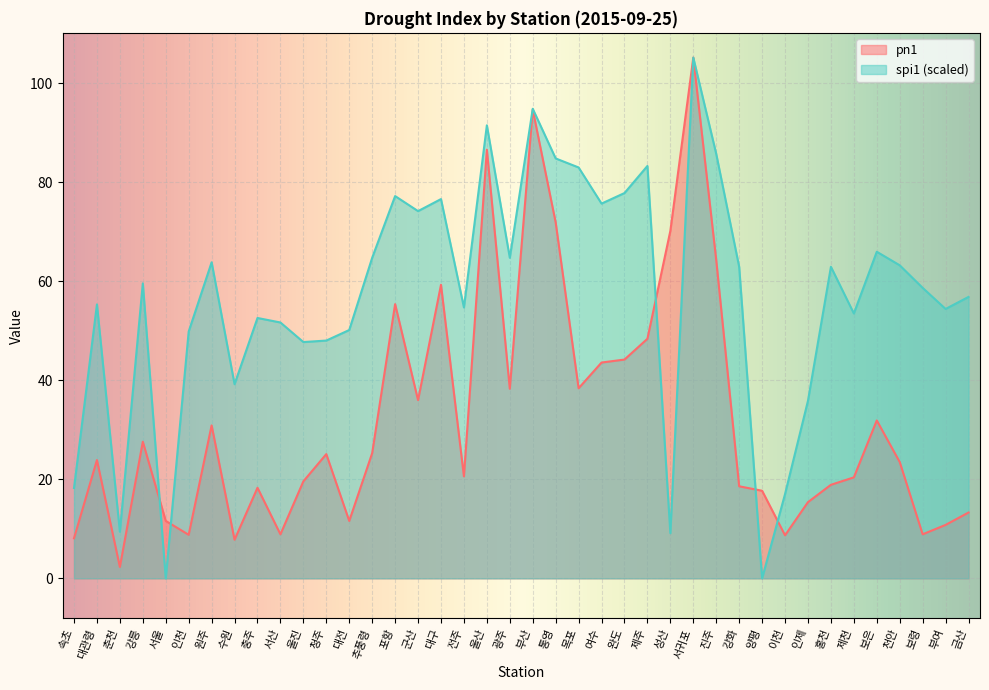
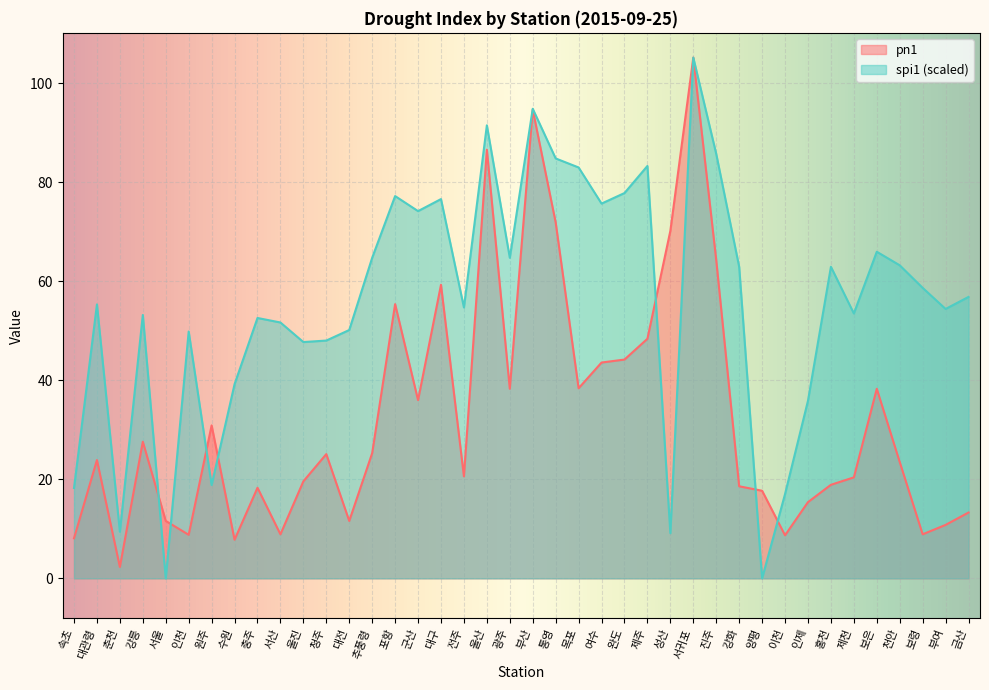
spi1 (scaled), 강릉: 60 -> 53
spi1 (scaled), 원주: 64 -> 19
pn1, 보은: 32 -> 38
